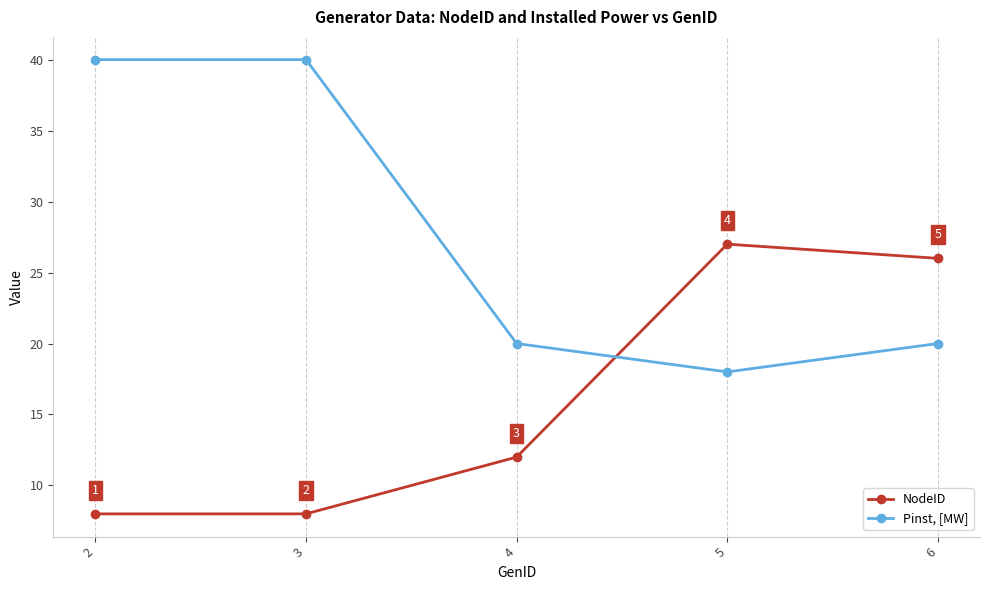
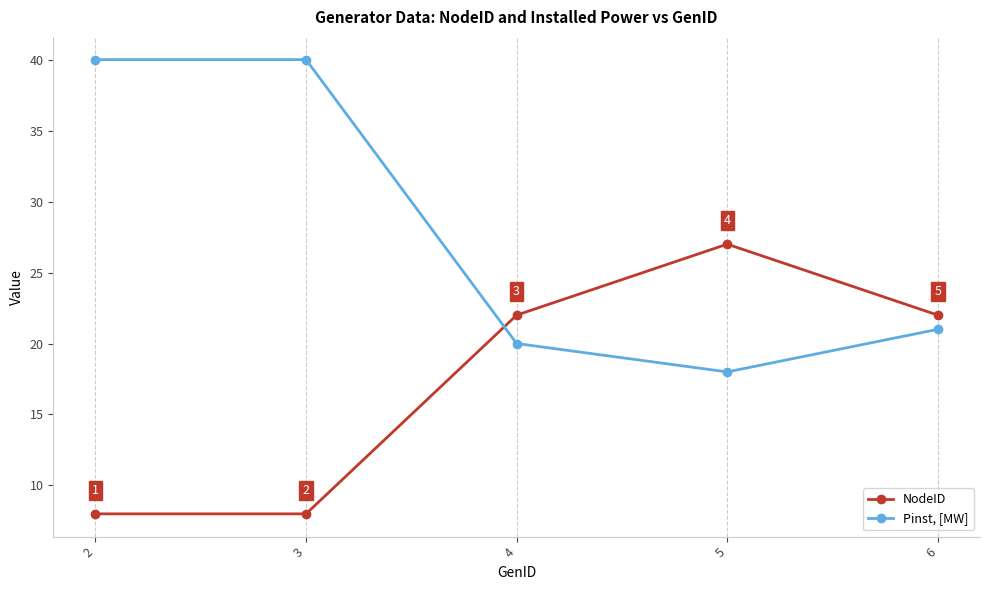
NodeID, 4: 12 -> 22
NodeID, 6: 26 -> 22
Pinst, [MW], 6: 20 -> 21
